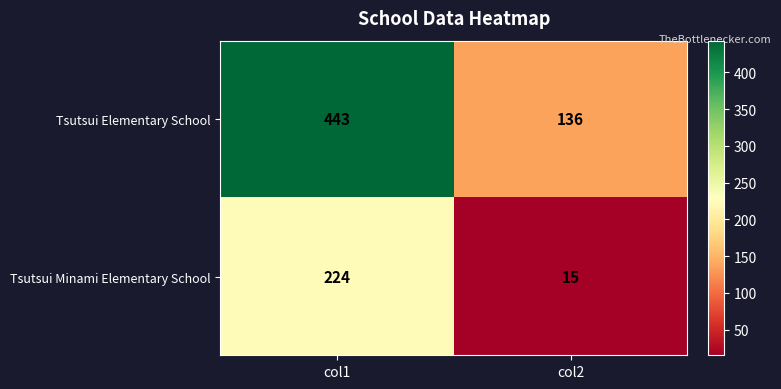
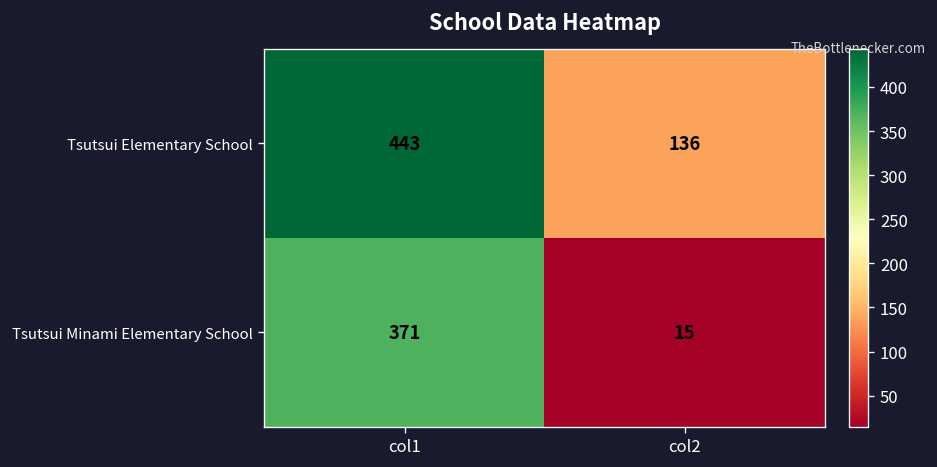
Tsutsui Minami Elementary School, col1: 224 -> 371
